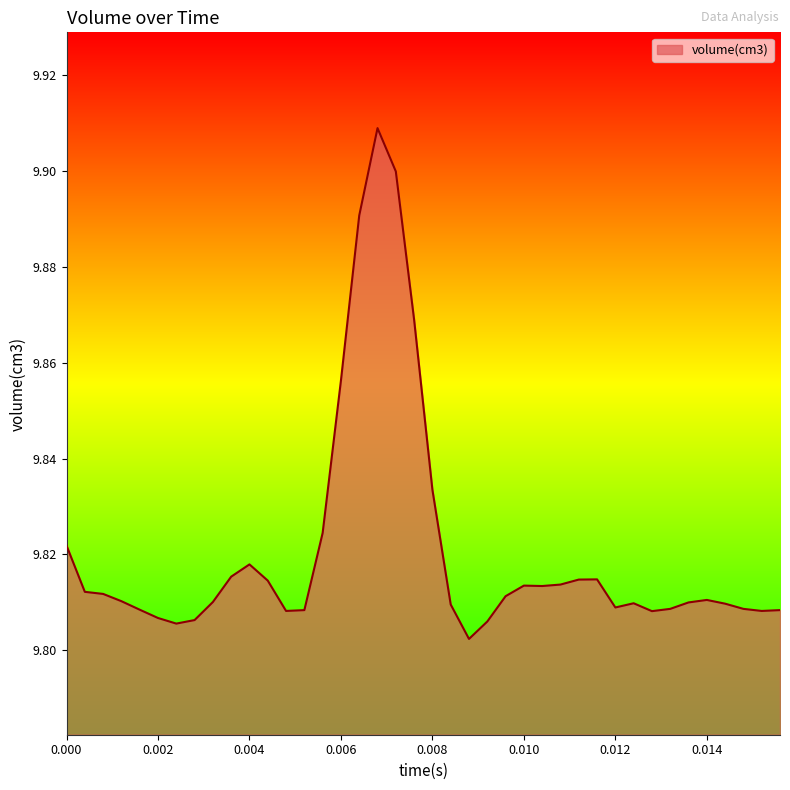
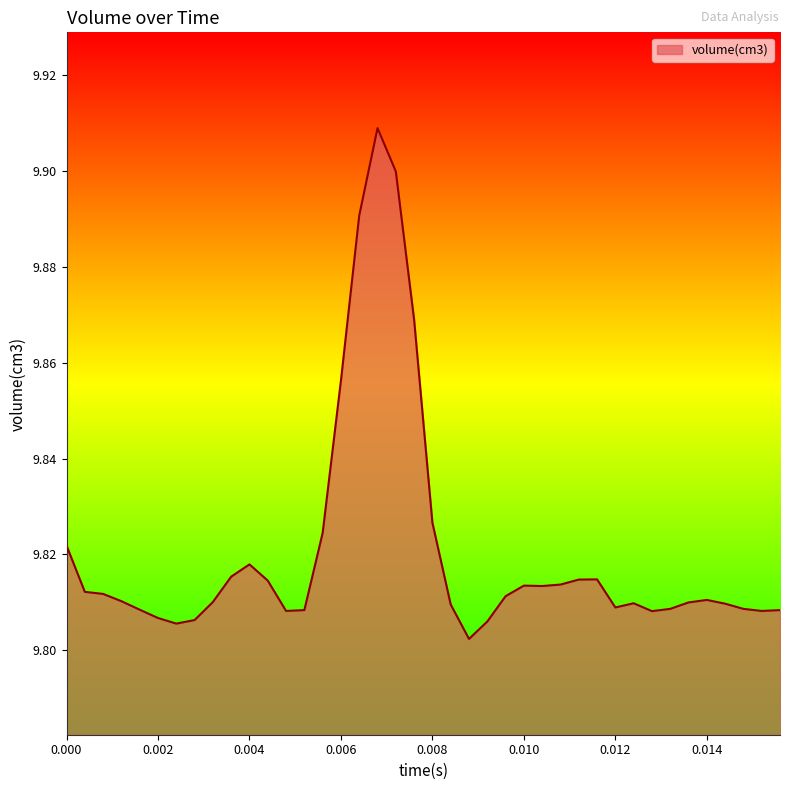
0.008: 9.833 -> 9.827
